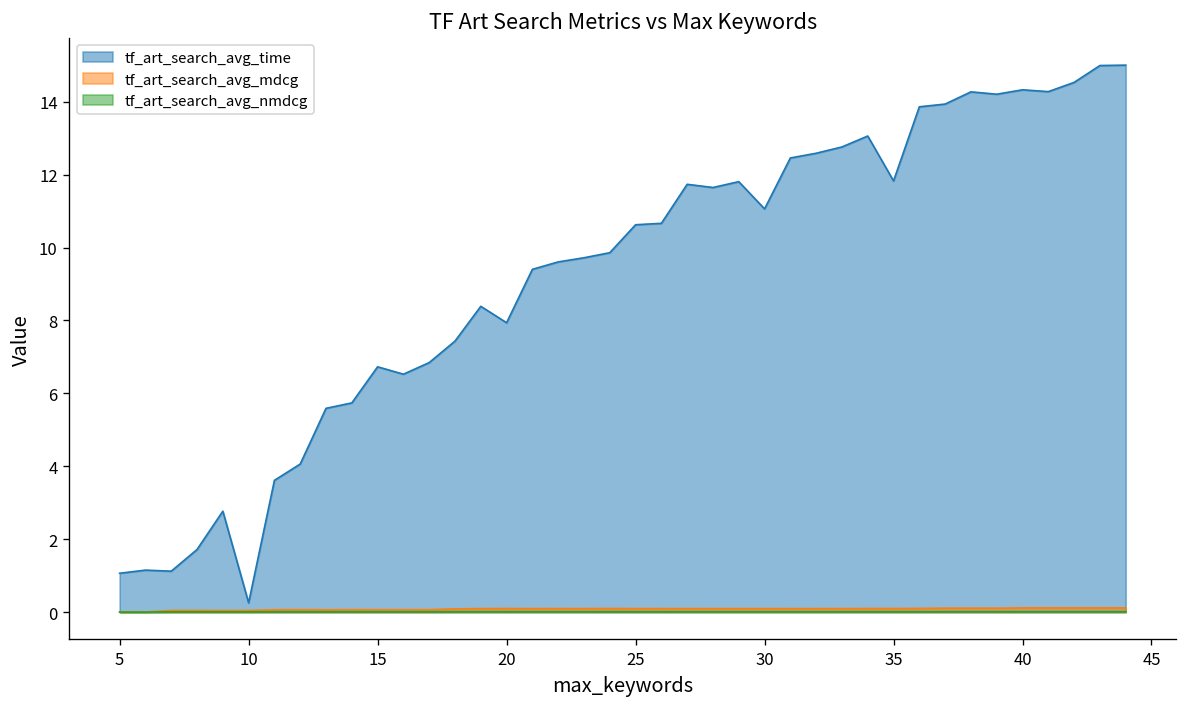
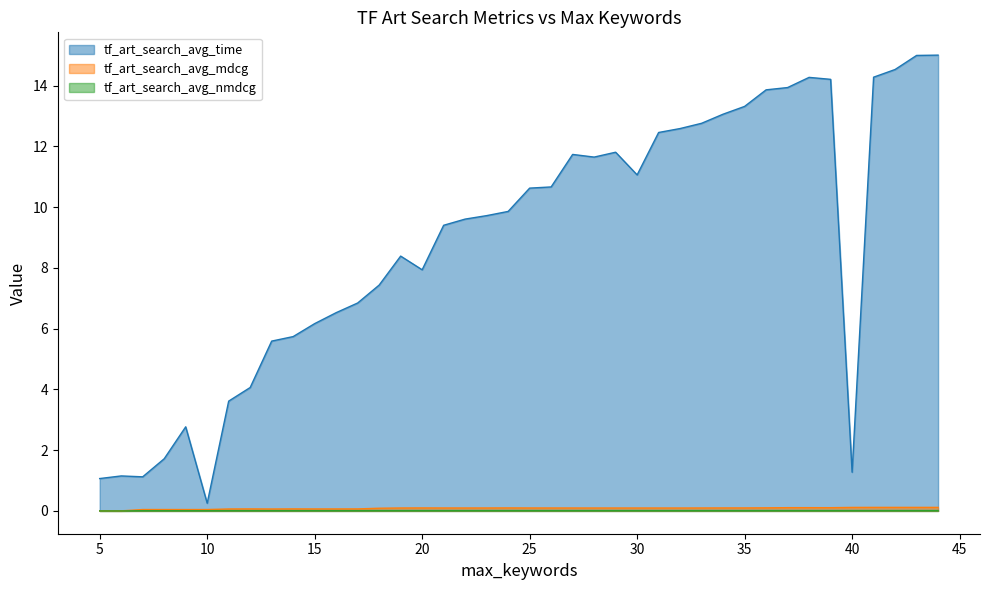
tf_art_search_avg_time, 15: 6.7 -> 6.2
tf_art_search_avg_time, 35: 11.8 -> 13.3
tf_art_search_avg_time, 40: 14.3 -> 1.3
